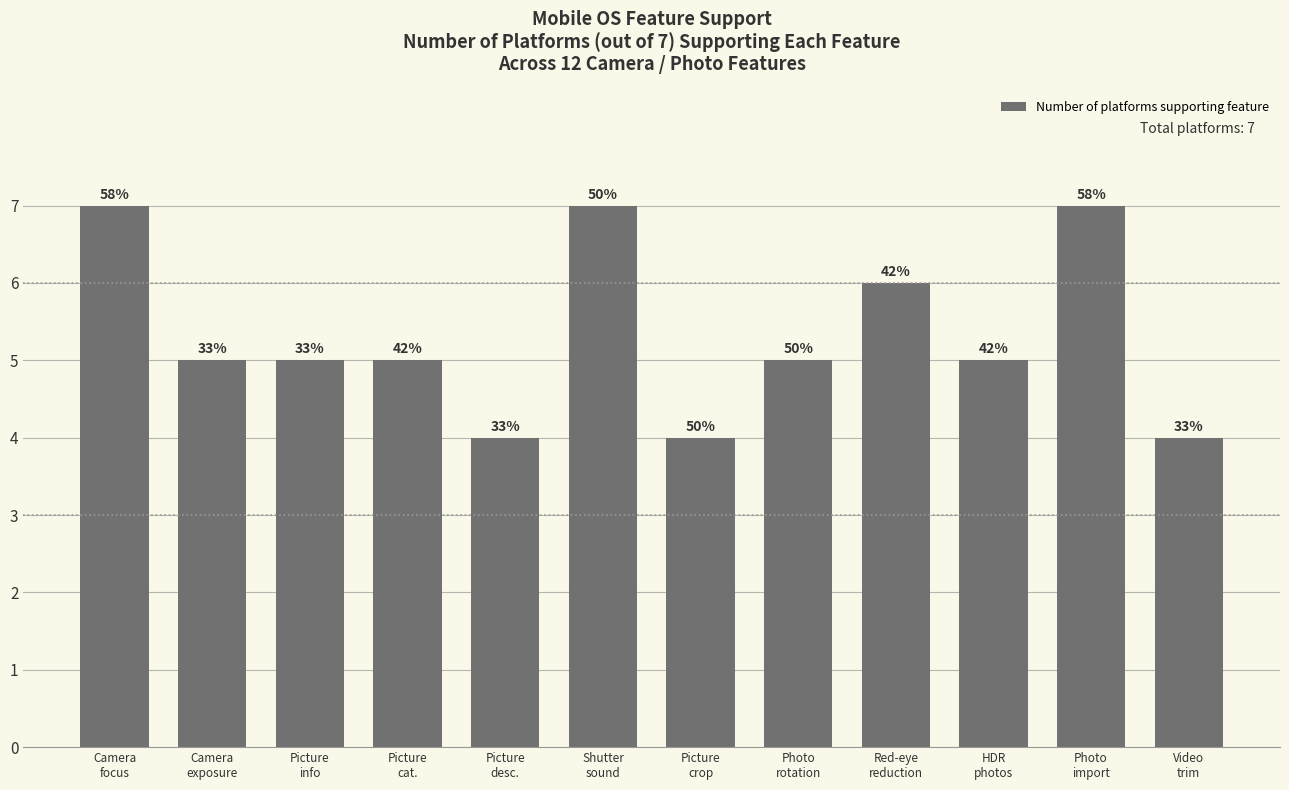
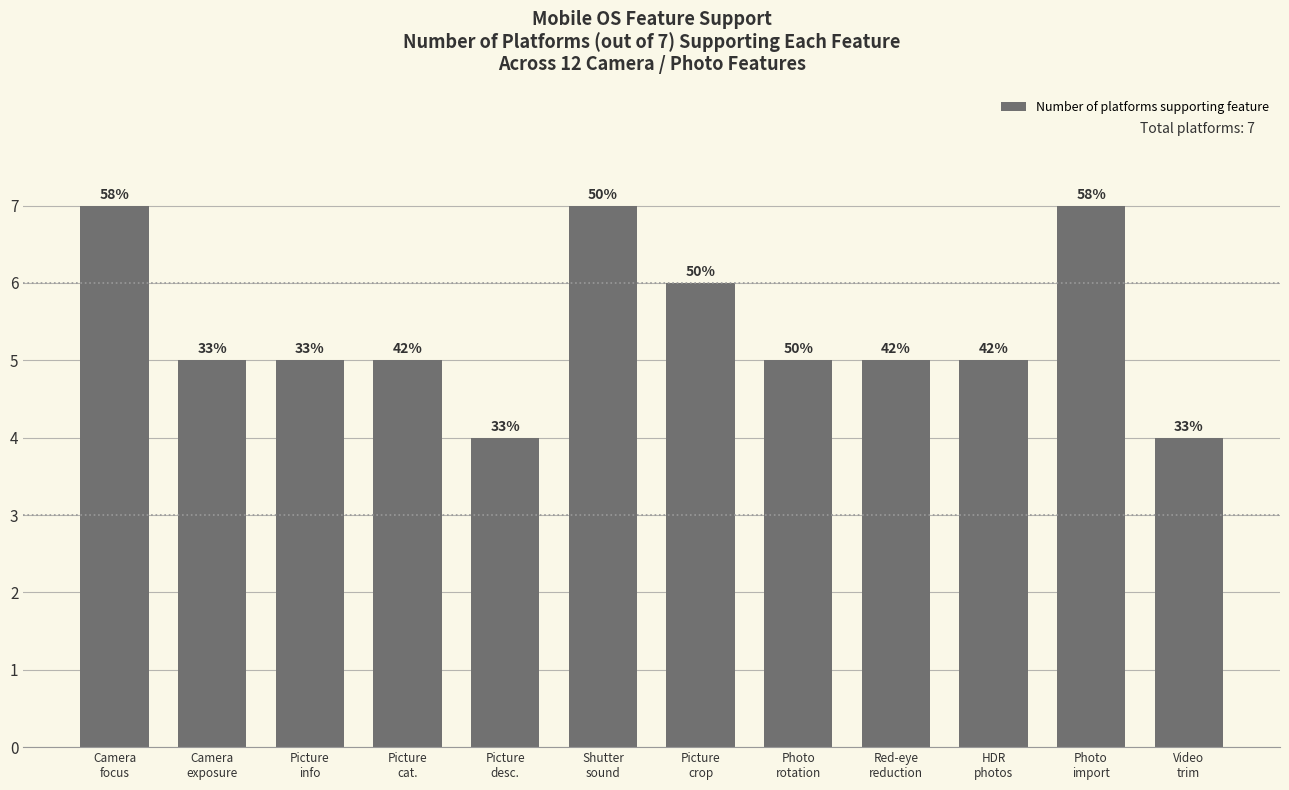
Picture crop: 4 -> 6
Red-eye reduction: 6 -> 5
